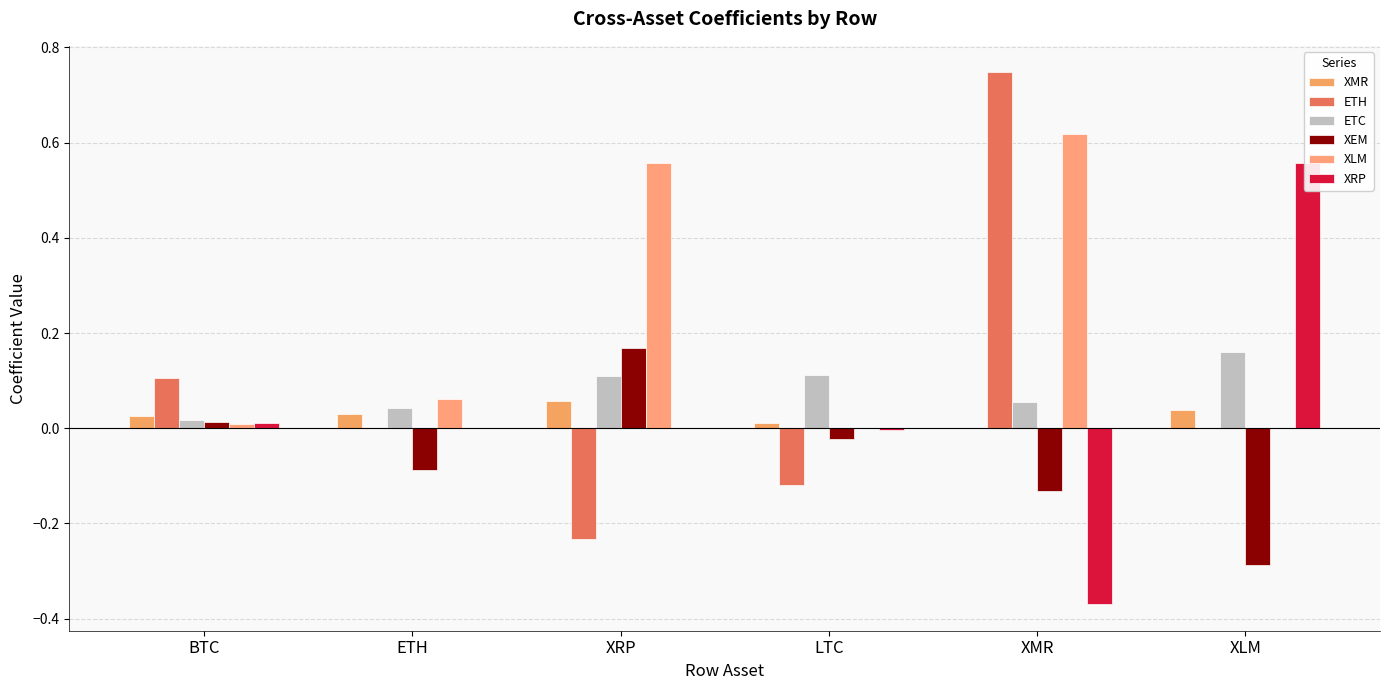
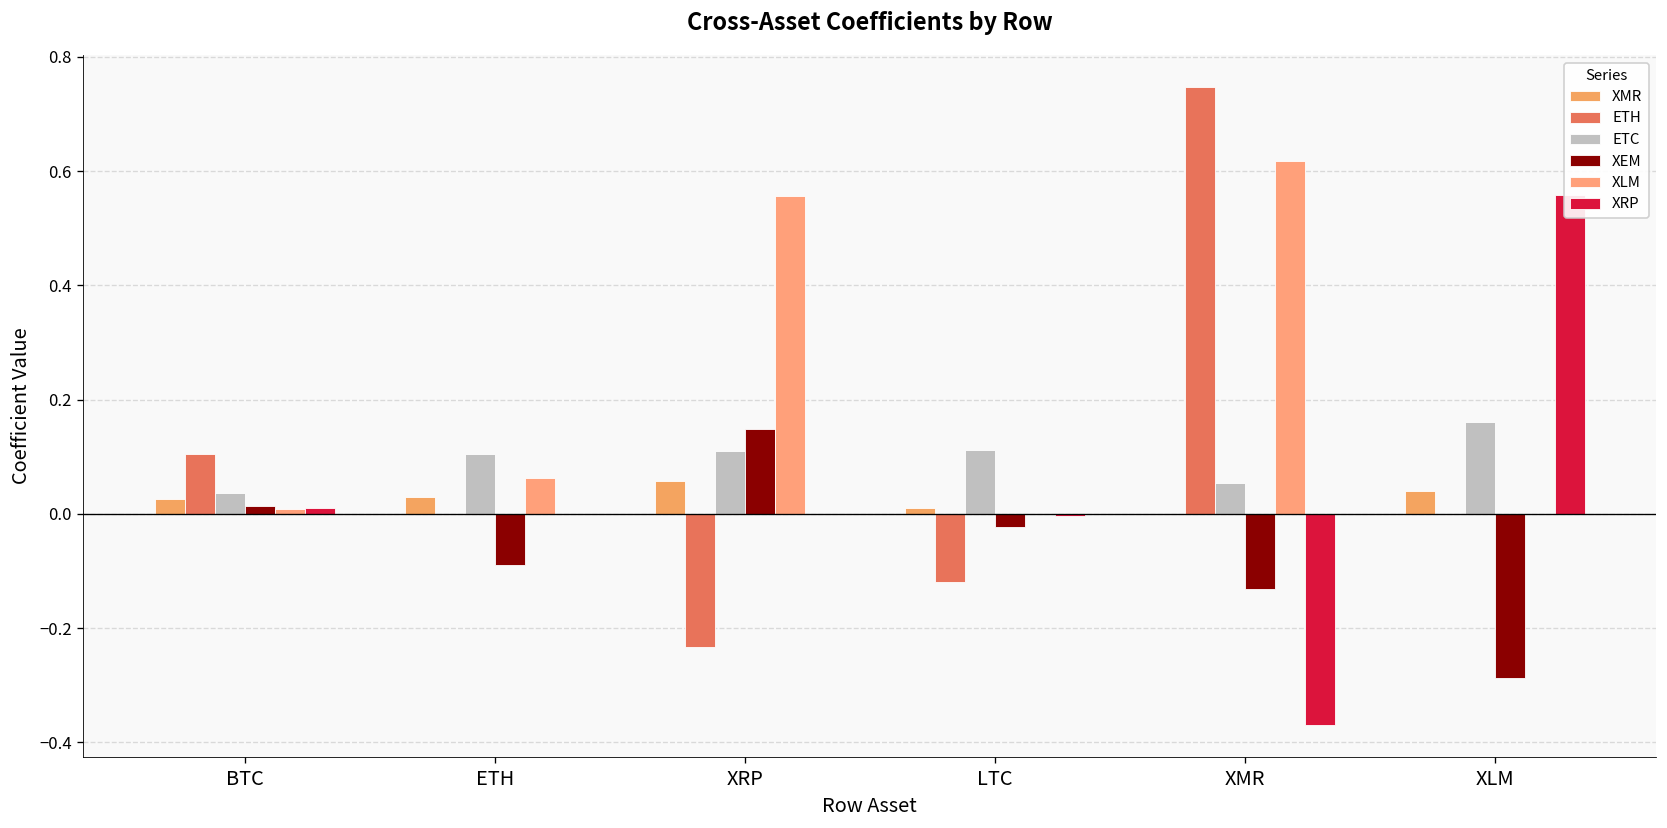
ETC, BTC: 0.02 -> 0.04
ETC, ETH: 0.04 -> 0.10
XEM, XRP: 0.17 -> 0.15
